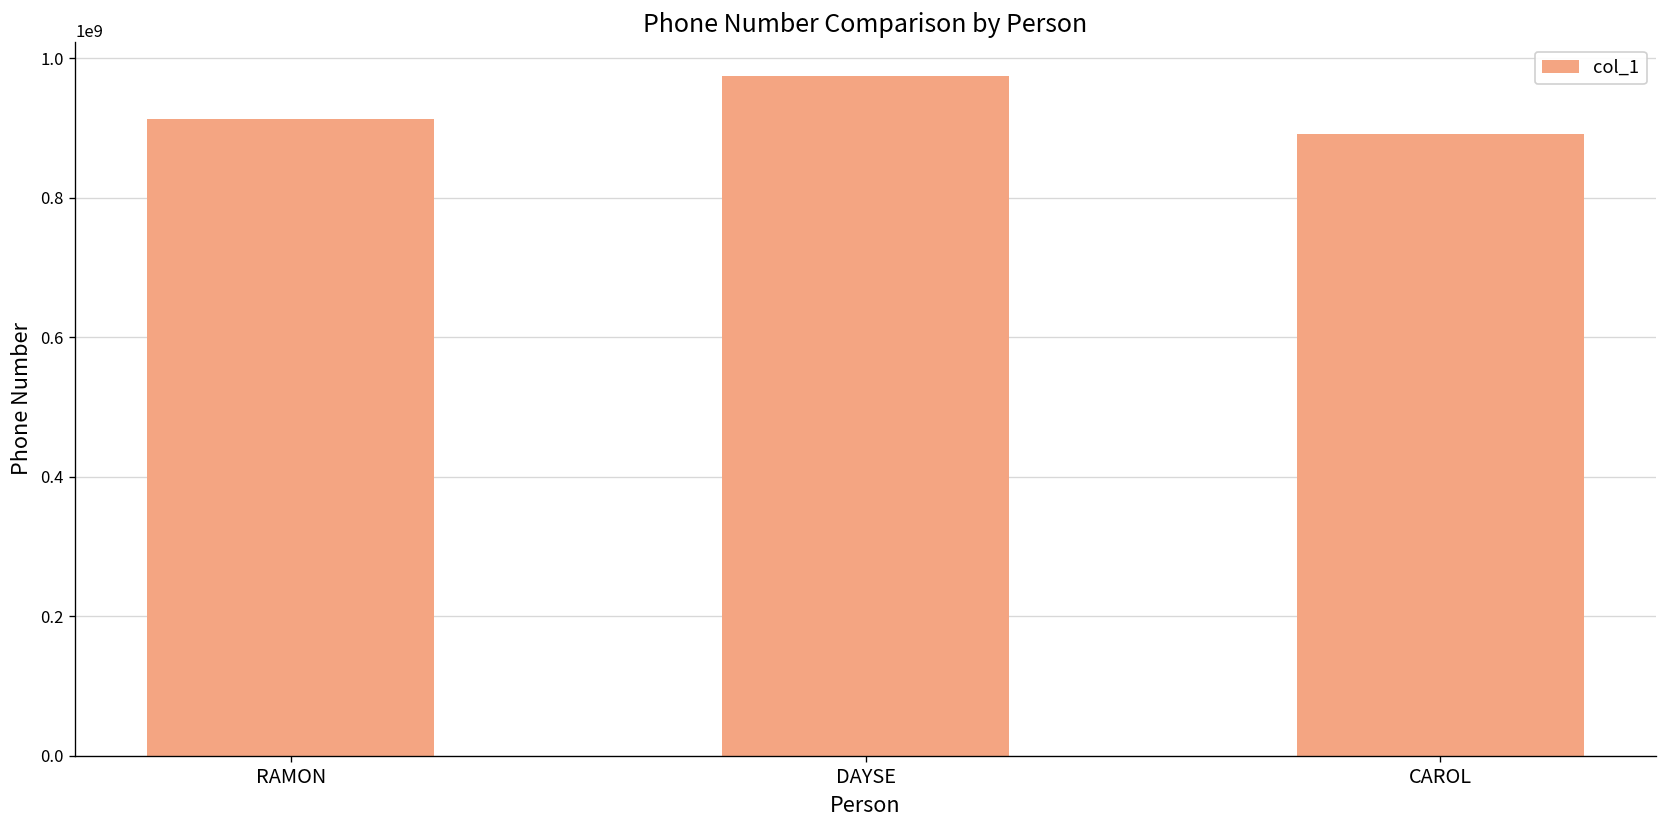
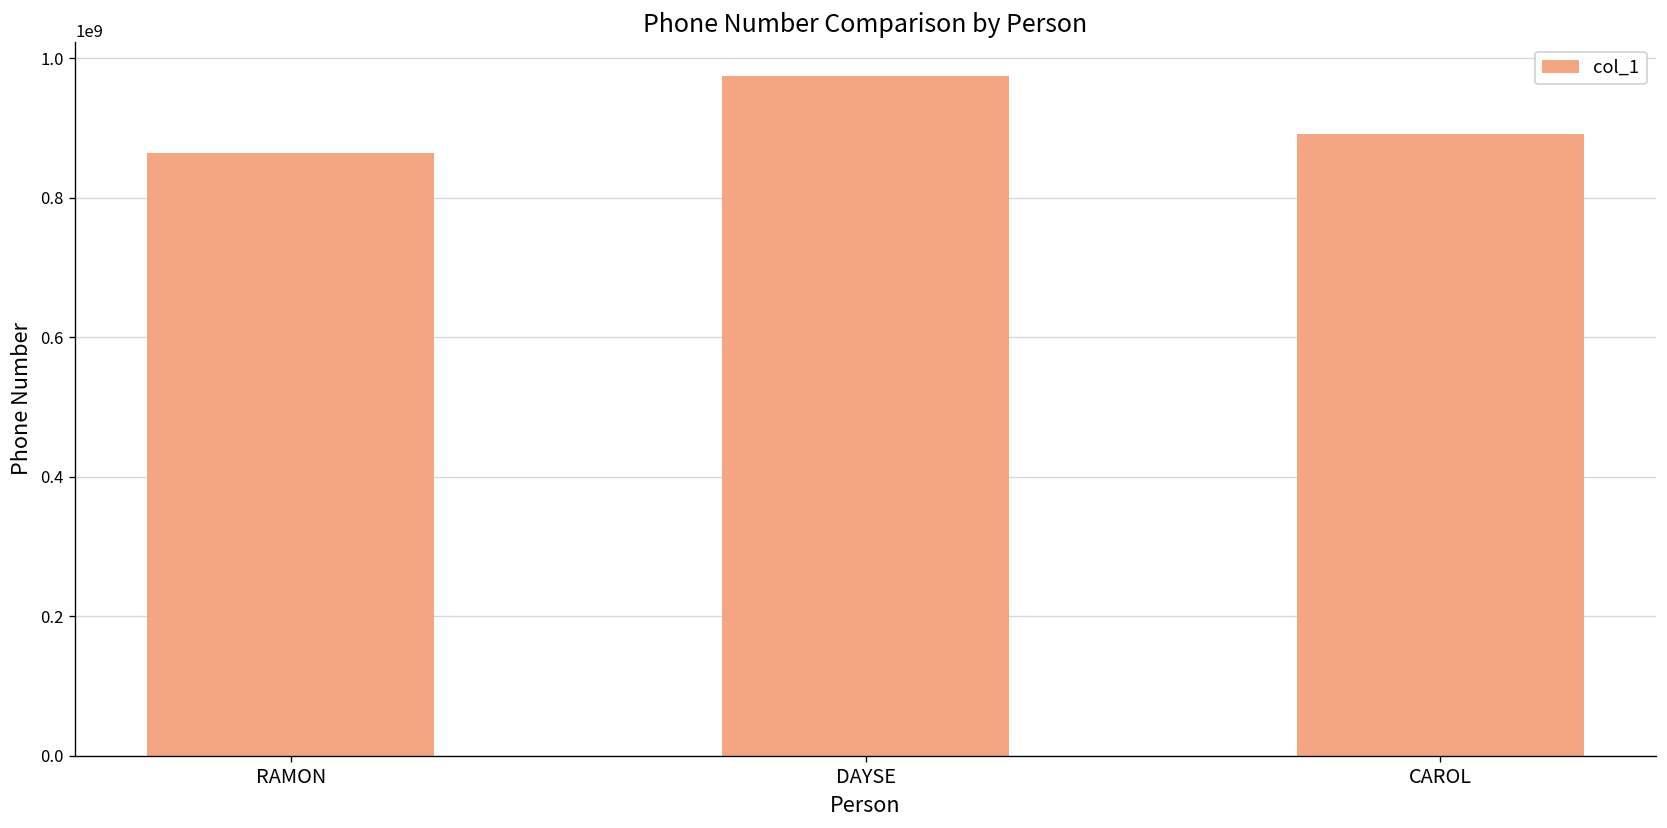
RAMON: 910000000 -> 860000000
